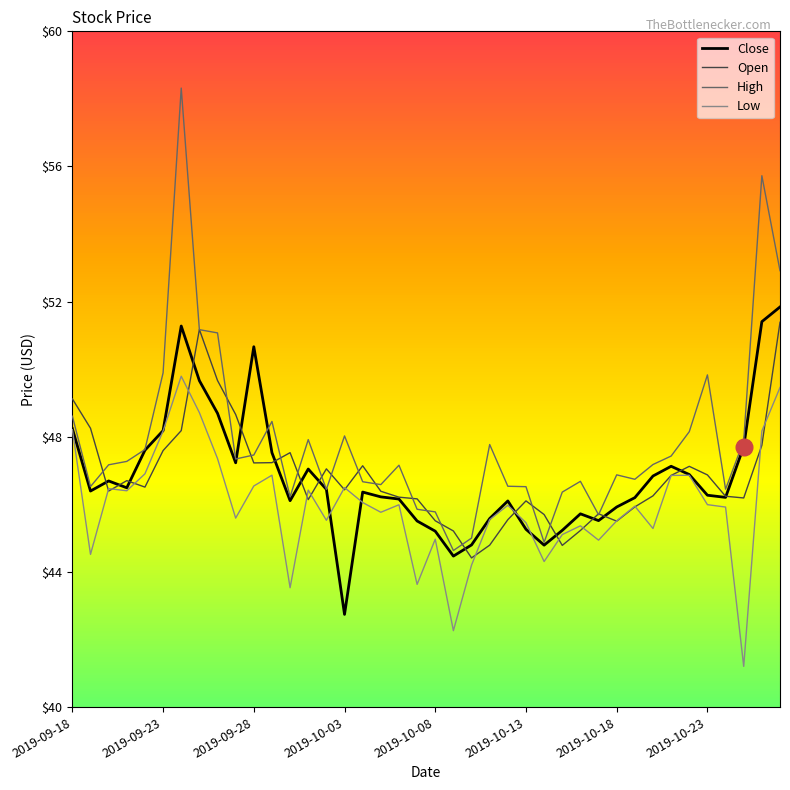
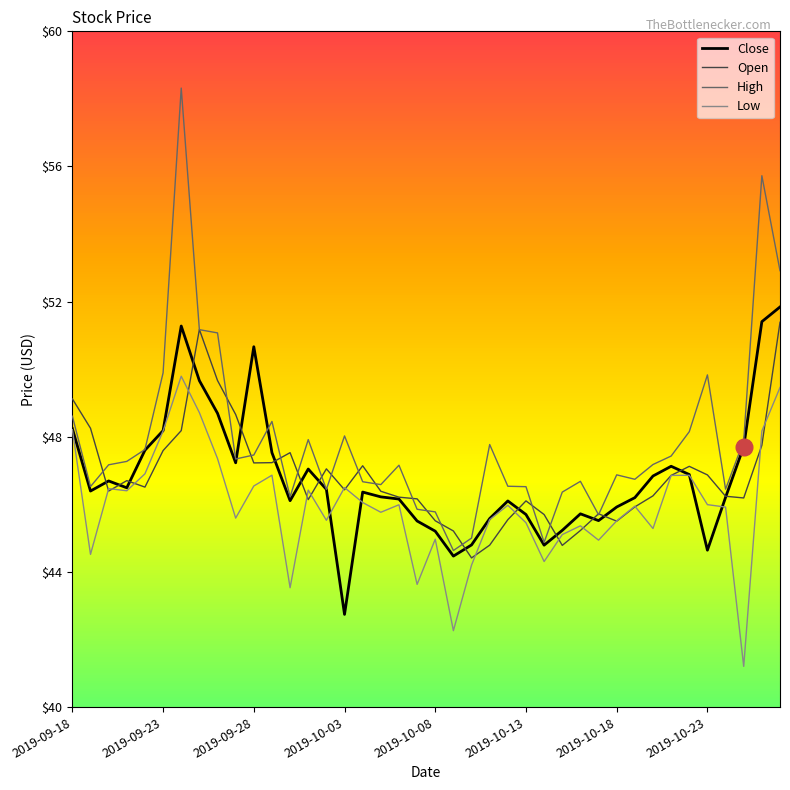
Close, 2019-10-13: $45.3 -> $45.7
Close, 2019-10-23: $46.3 -> $44.6
